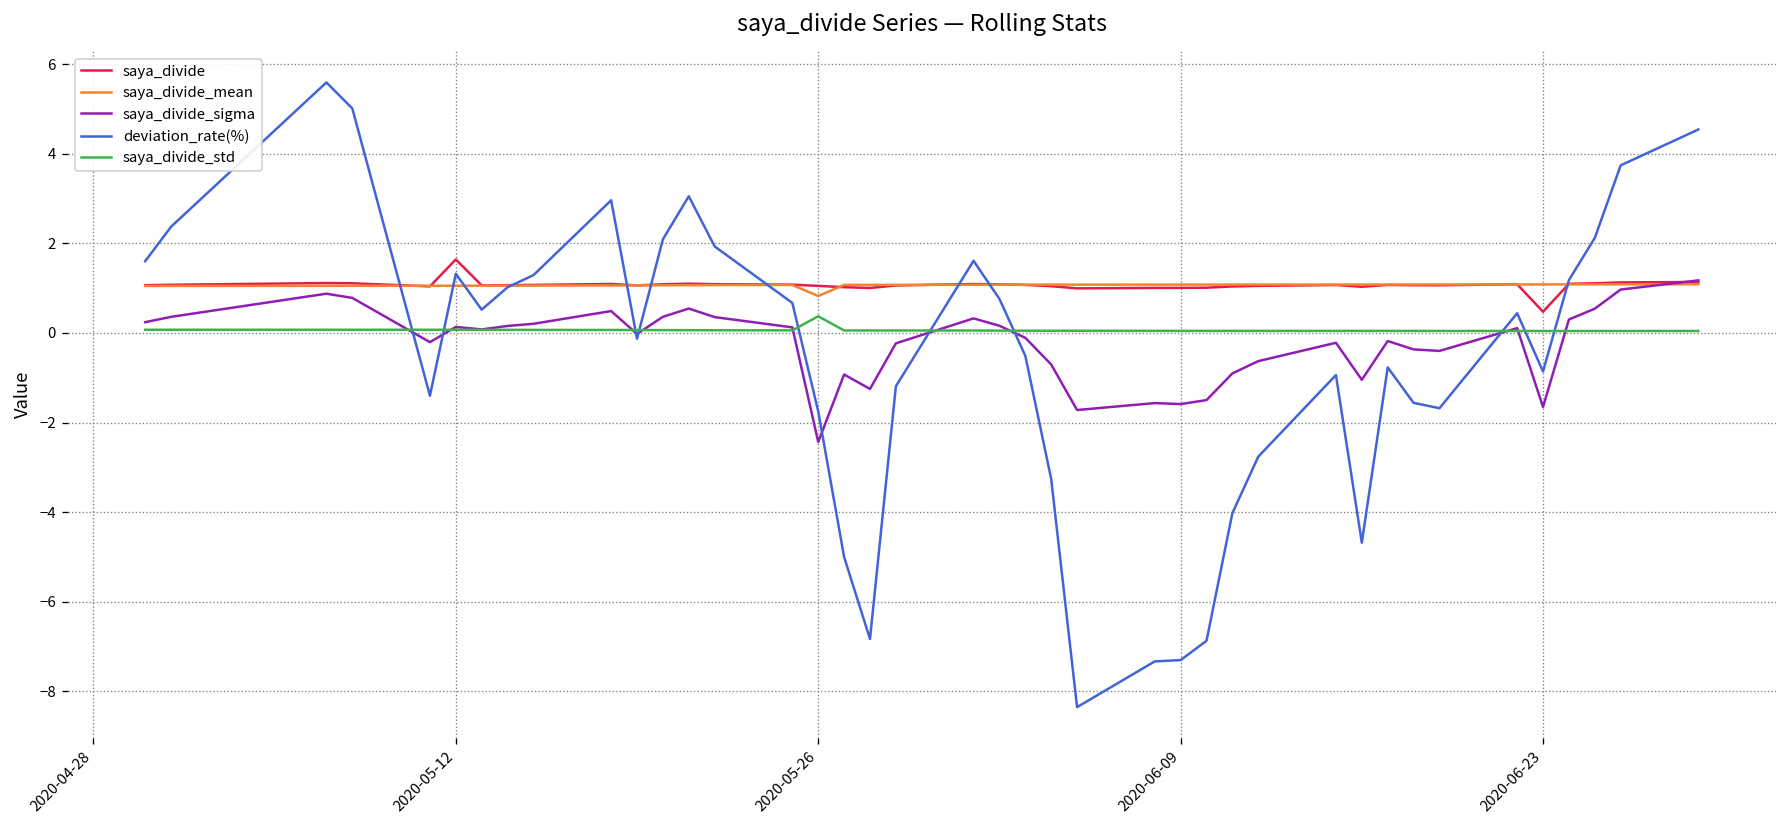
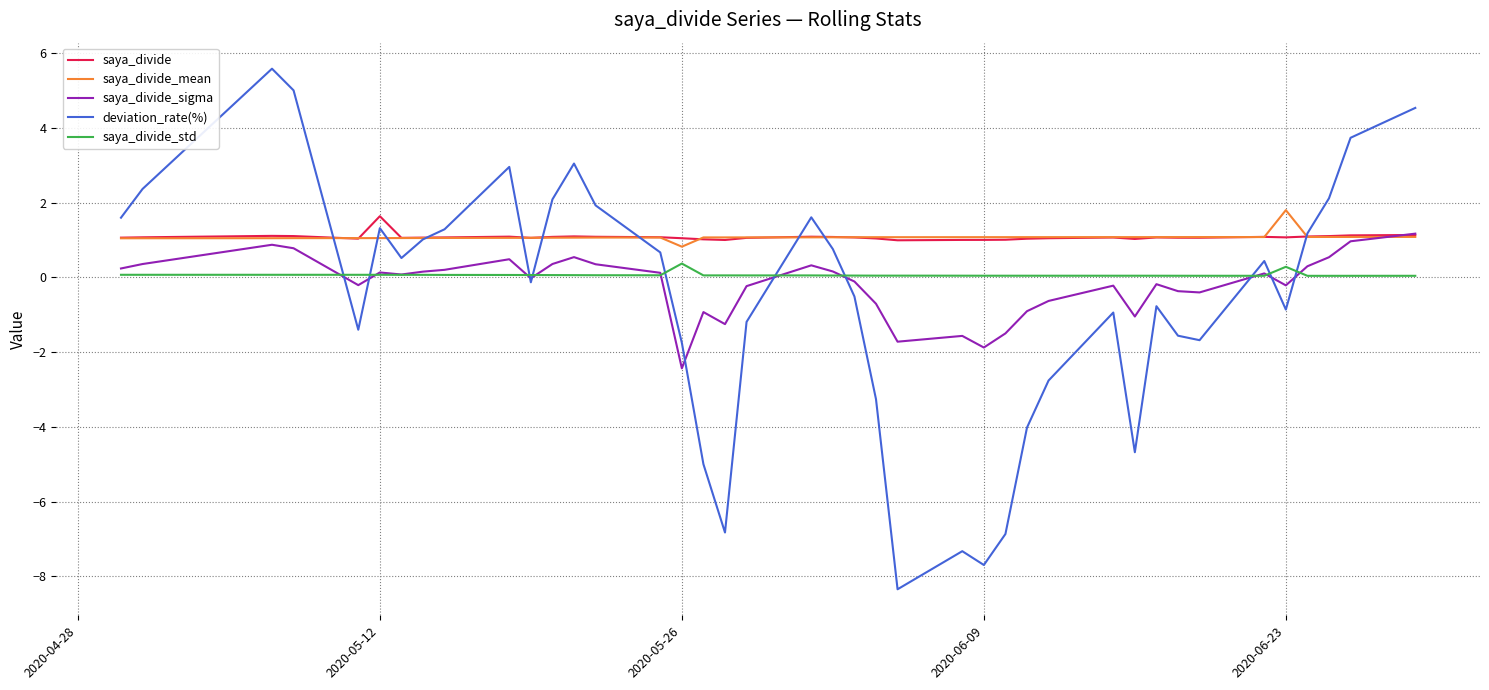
saya_divide_sigma, 2020-06-09: -1.6 -> -1.9
deviation_rate(%), 2020-06-09: -7.3 -> -7.7
saya_divide, 2020-06-23: 0.5 -> 1.1
saya_divide_mean, 2020-06-23: 1.1 -> 1.8
saya_divide_sigma, 2020-06-23: -1.7 -> -0.2
saya_divide_std, 2020-06-23: 0.0 -> 0.3
